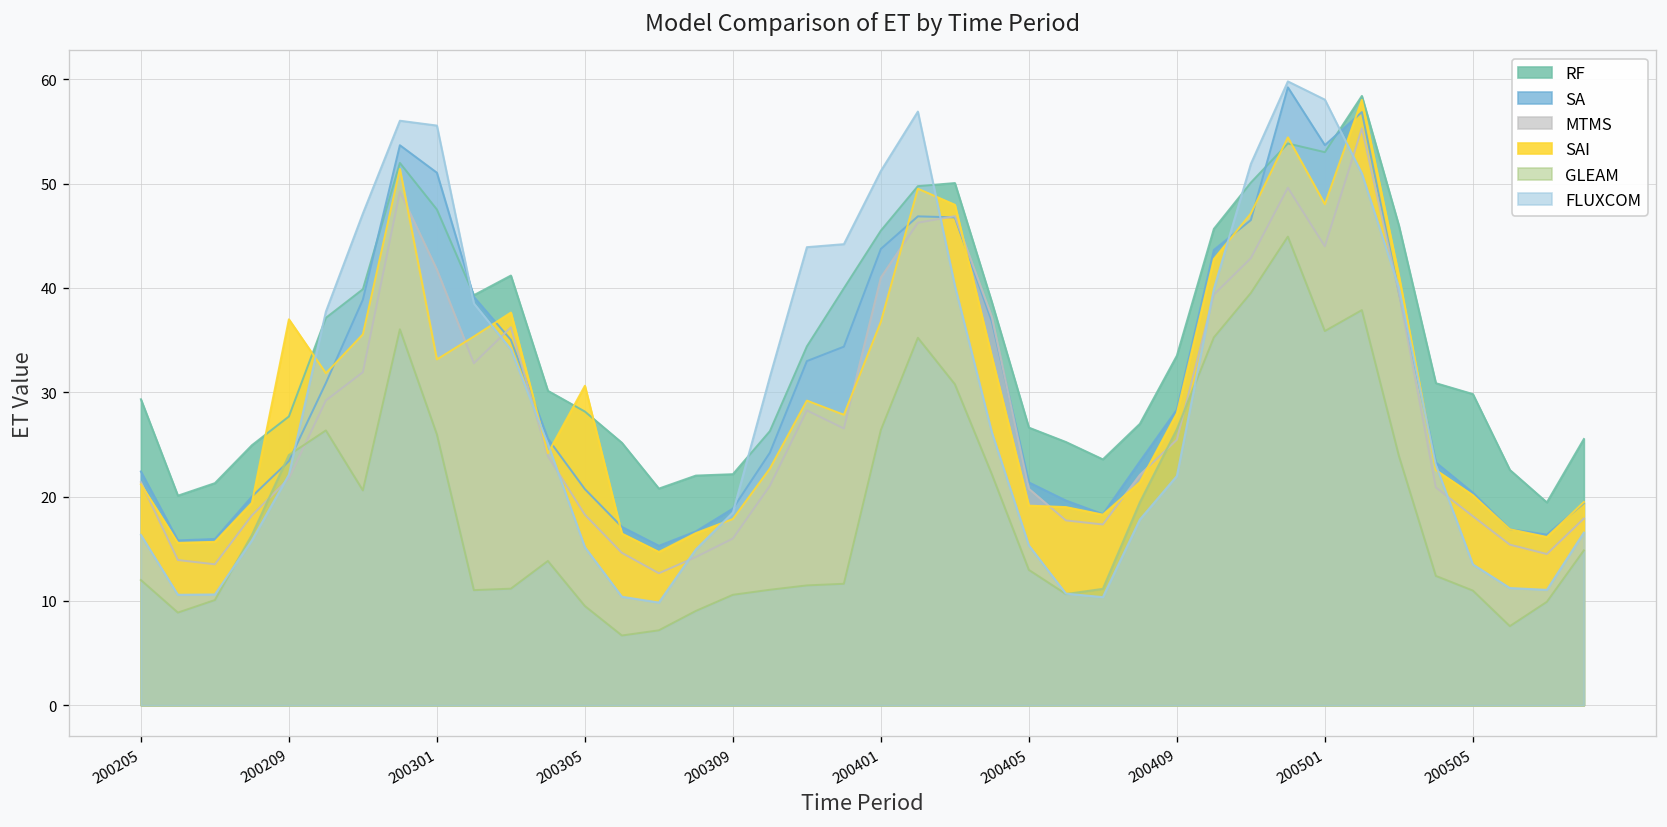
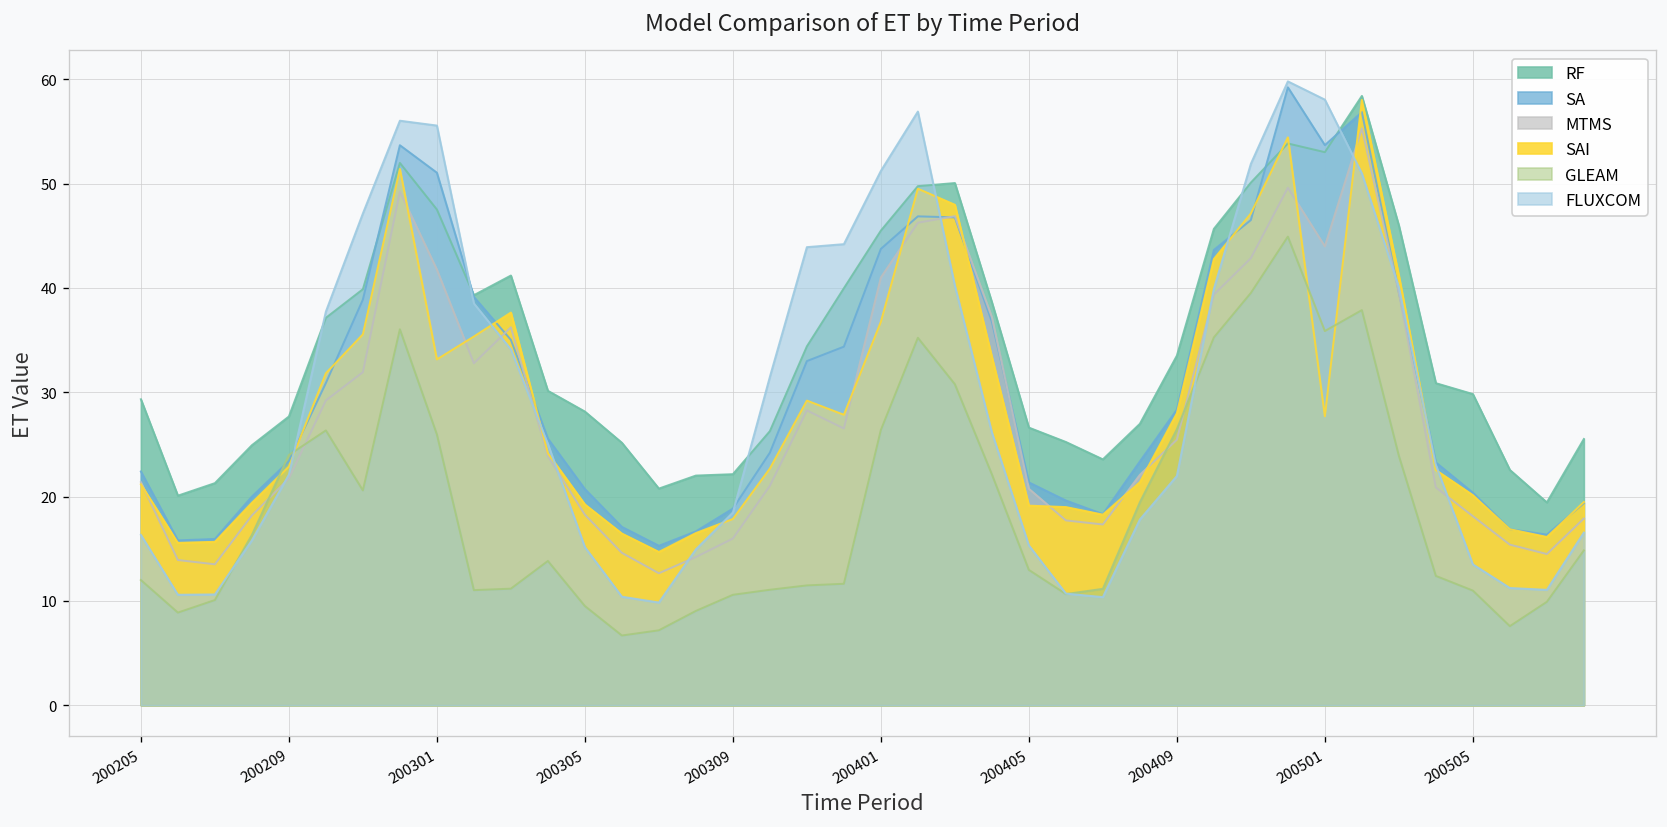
SAI, 200209: 37 -> 23
SAI, 200305: 31 -> 19
SAI, 200501: 48 -> 28
